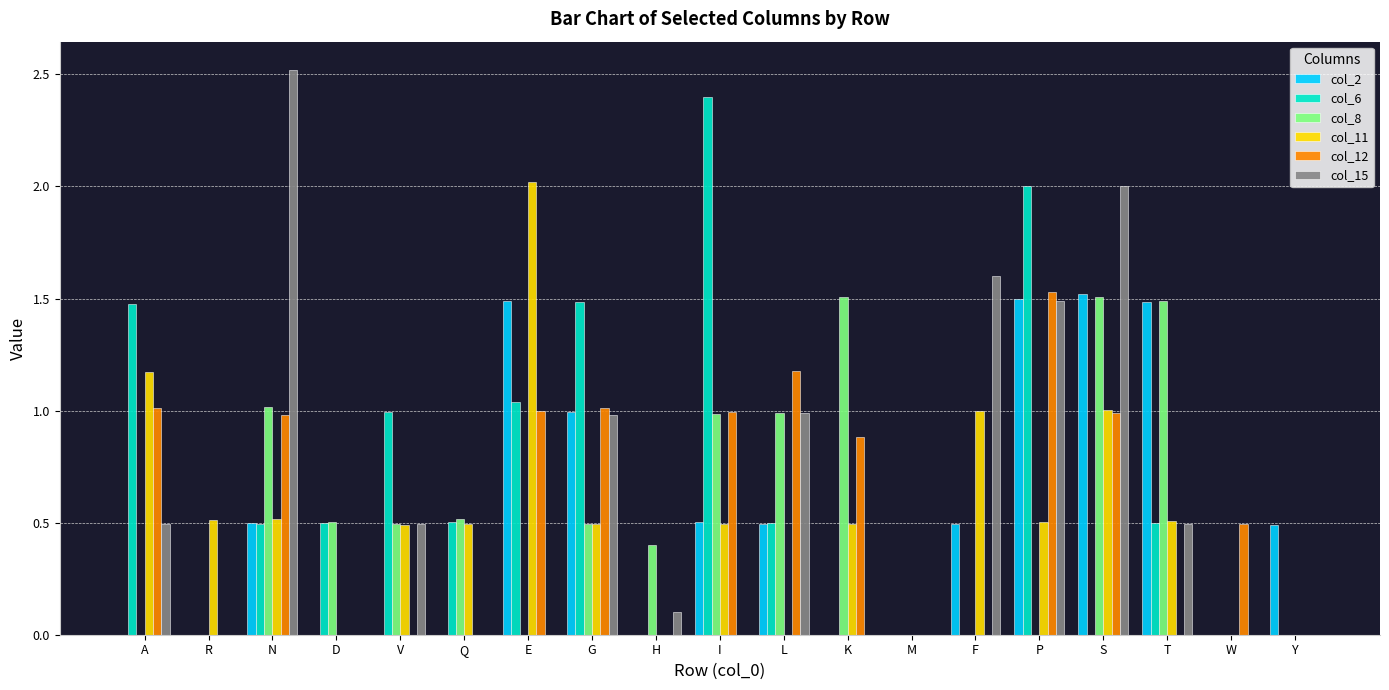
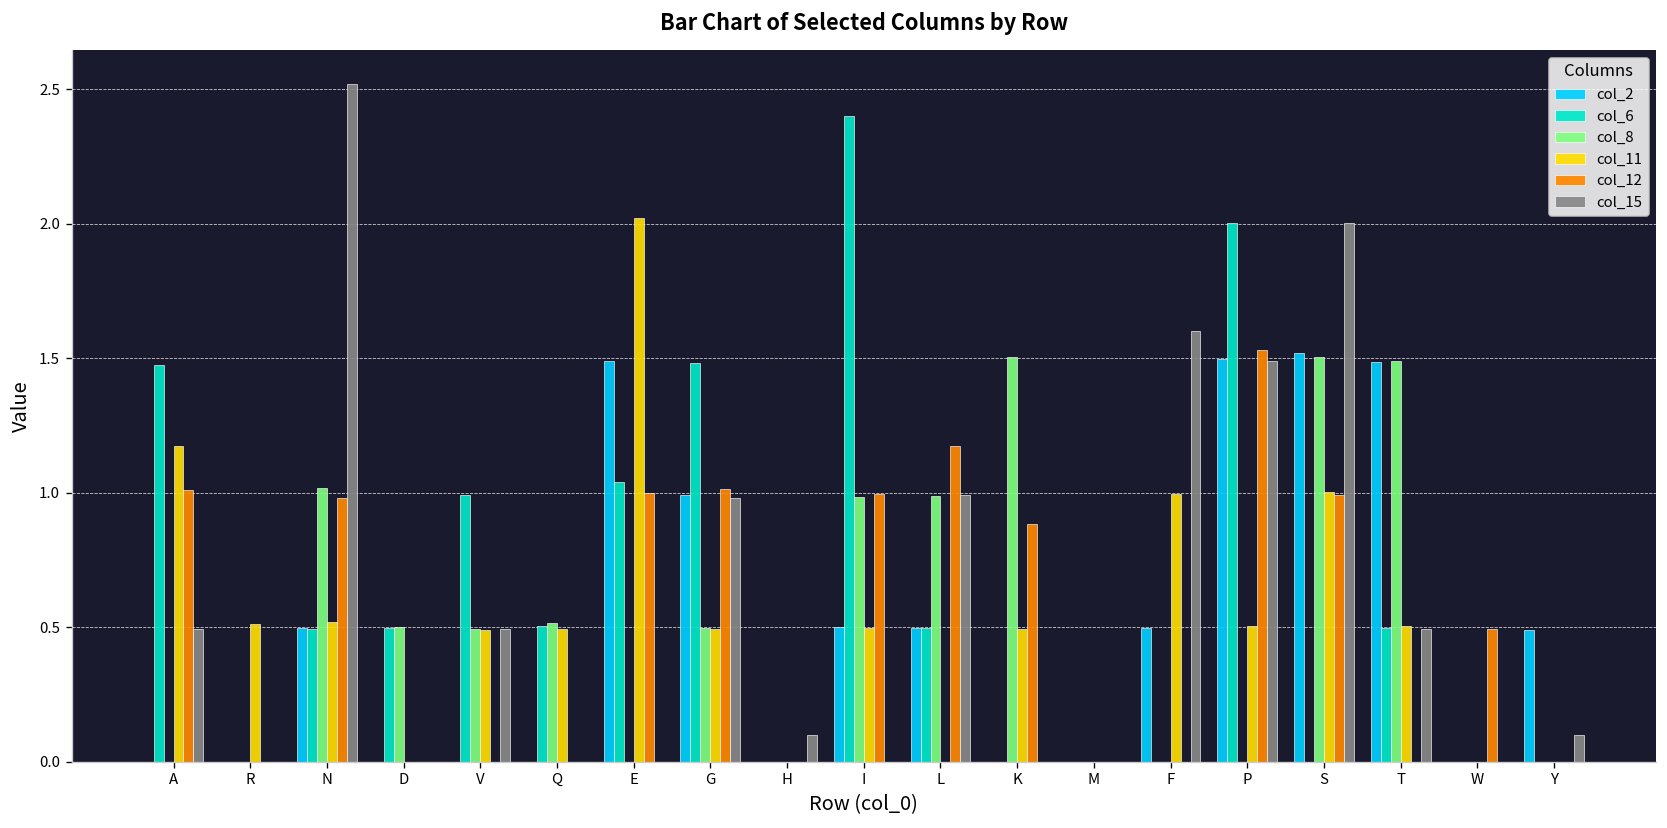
col_8, H: 0.4 -> 0.0
col_15, Y: 0.0 -> 0.1
